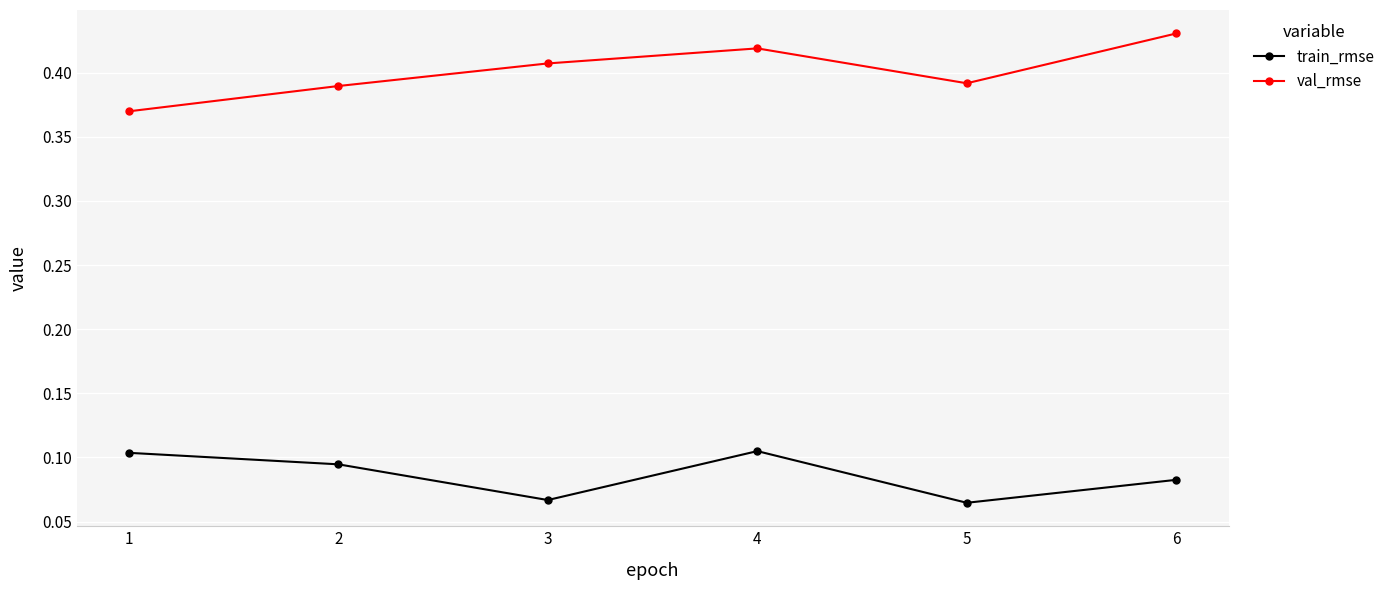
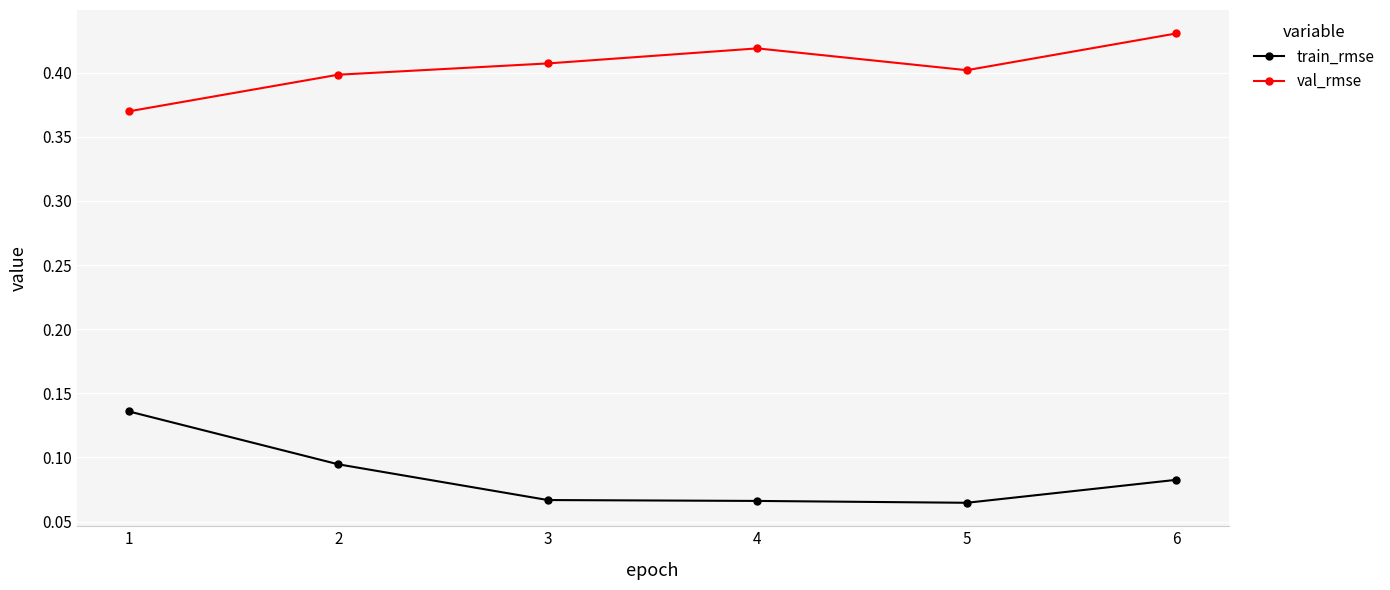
train_rmse, 1: 0.104 -> 0.136
val_rmse, 2: 0.390 -> 0.398
train_rmse, 4: 0.105 -> 0.066
val_rmse, 5: 0.392 -> 0.402
